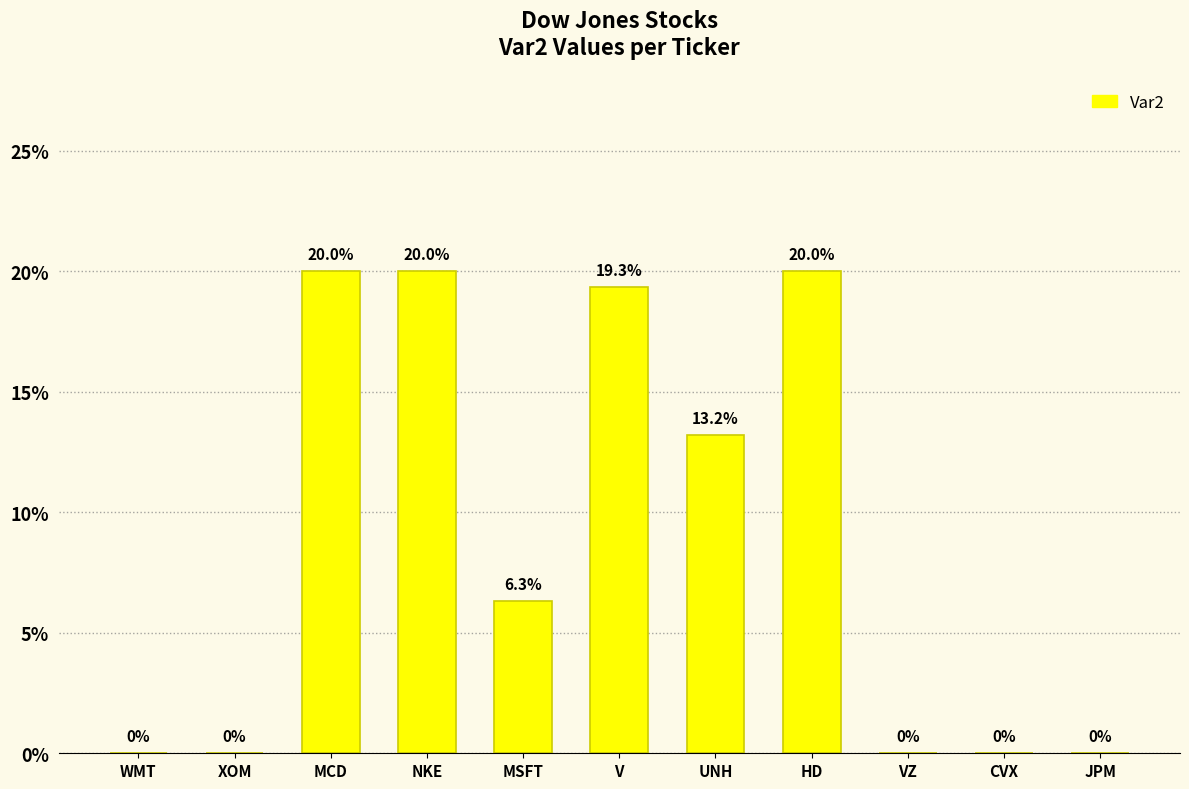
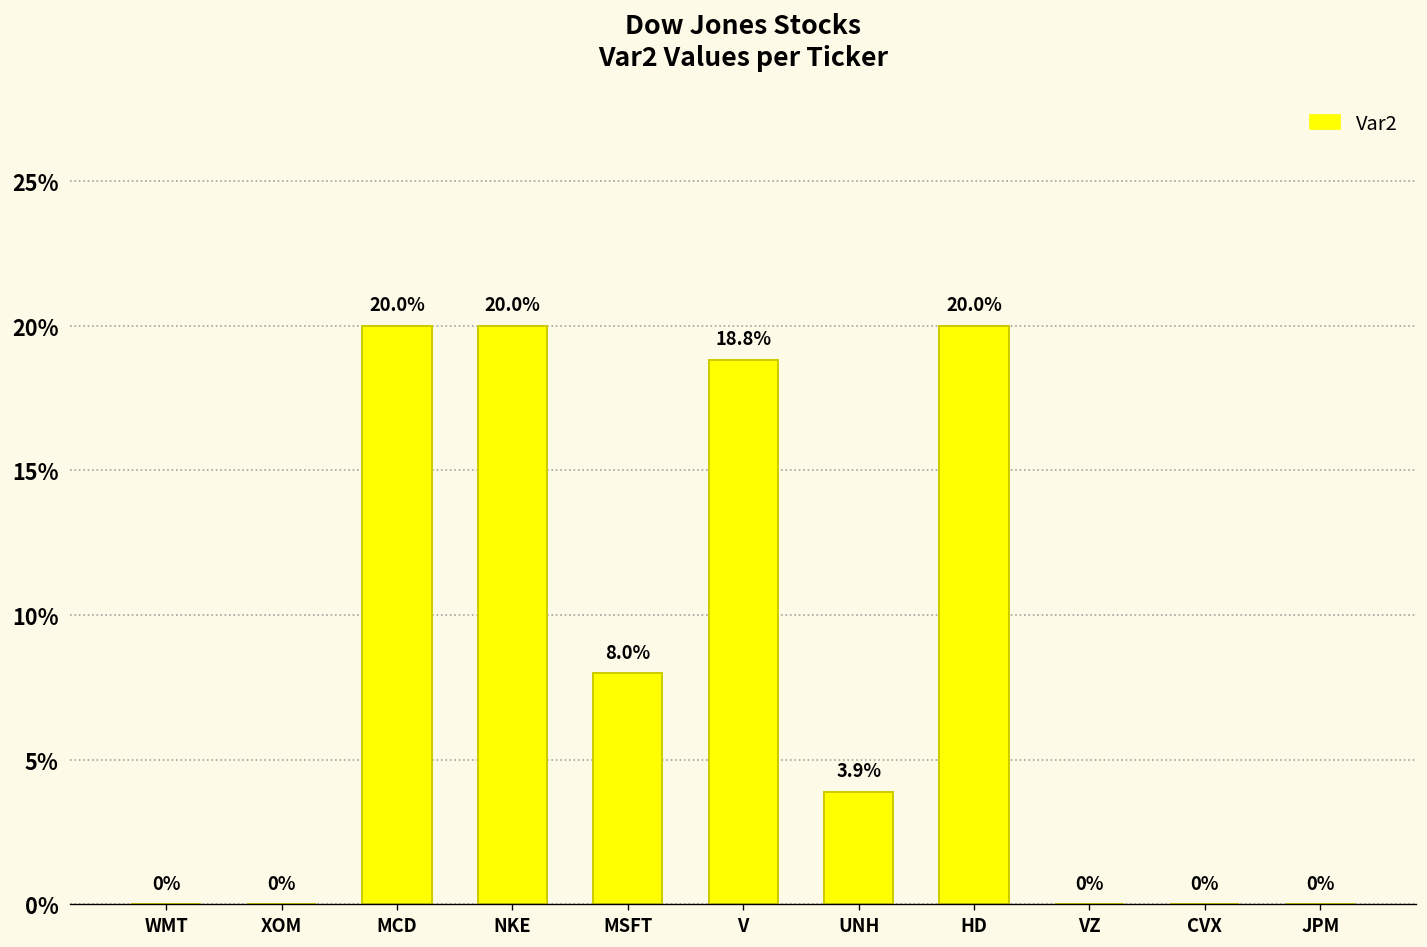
MSFT: 6.3% -> 8.0%
V: 19.3% -> 18.8%
UNH: 13.2% -> 3.9%
